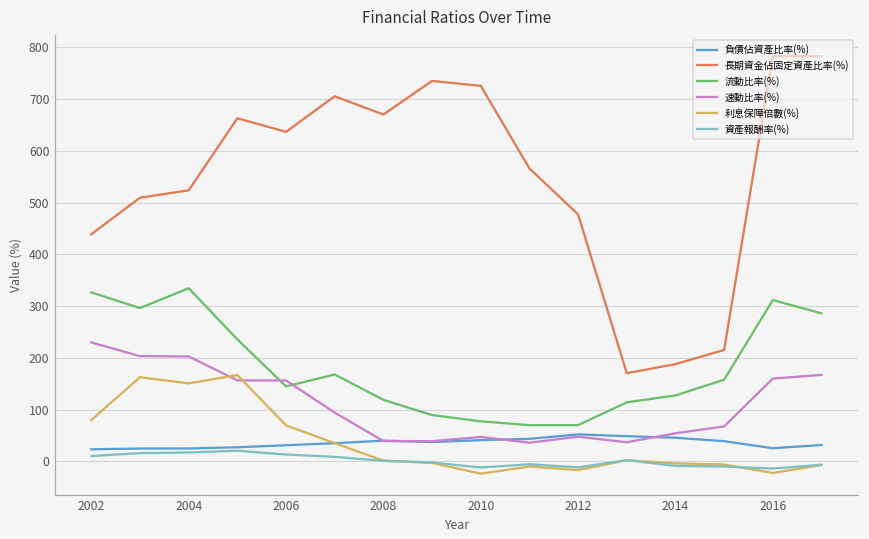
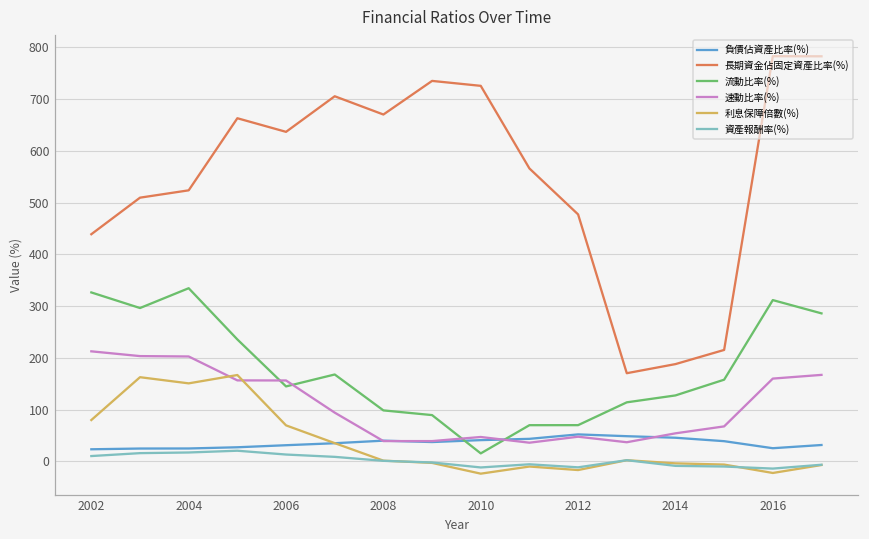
速動比率(%), 2002: 230 -> 210
流動比率(%), 2008: 120 -> 100
流動比率(%), 2010: 80 -> 20
